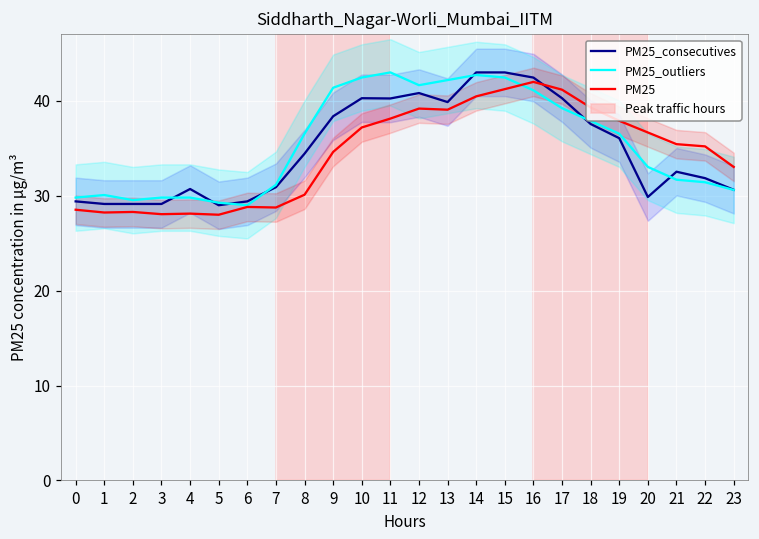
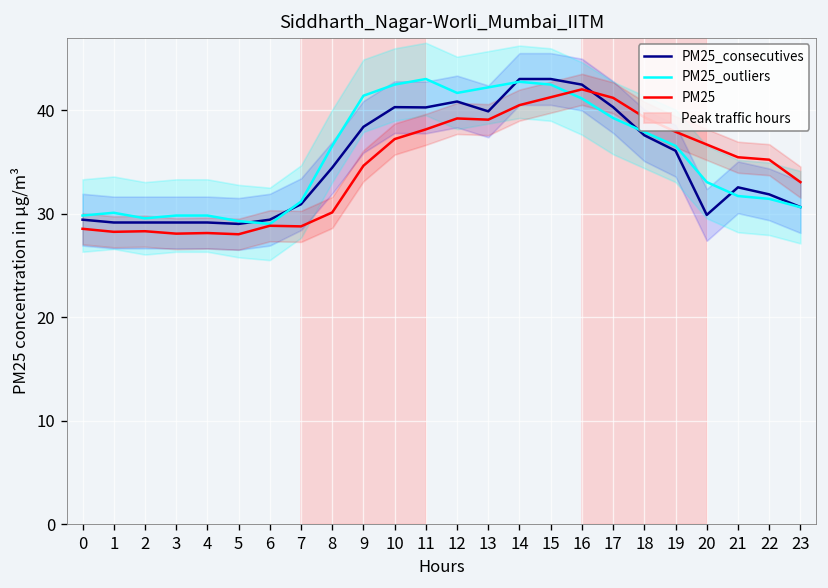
PM25_consecutives, 4: 31 -> 29
